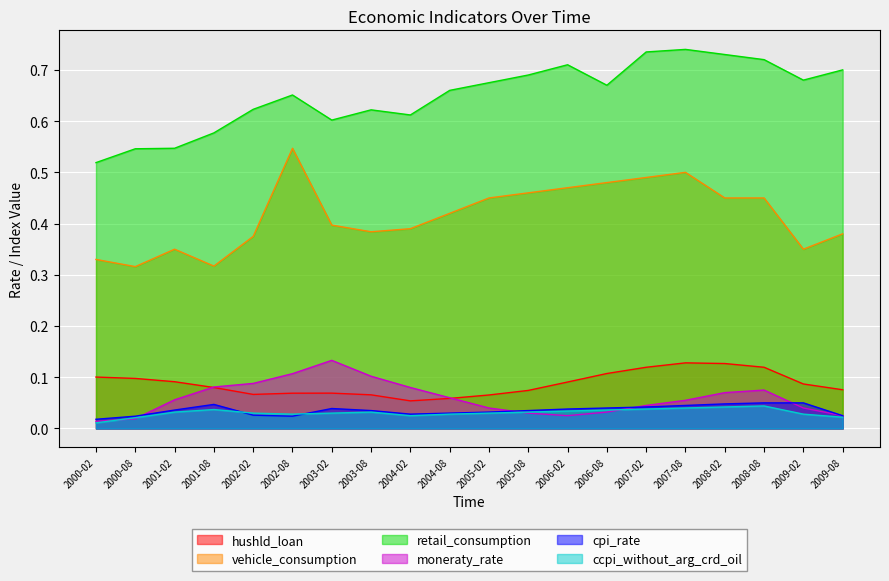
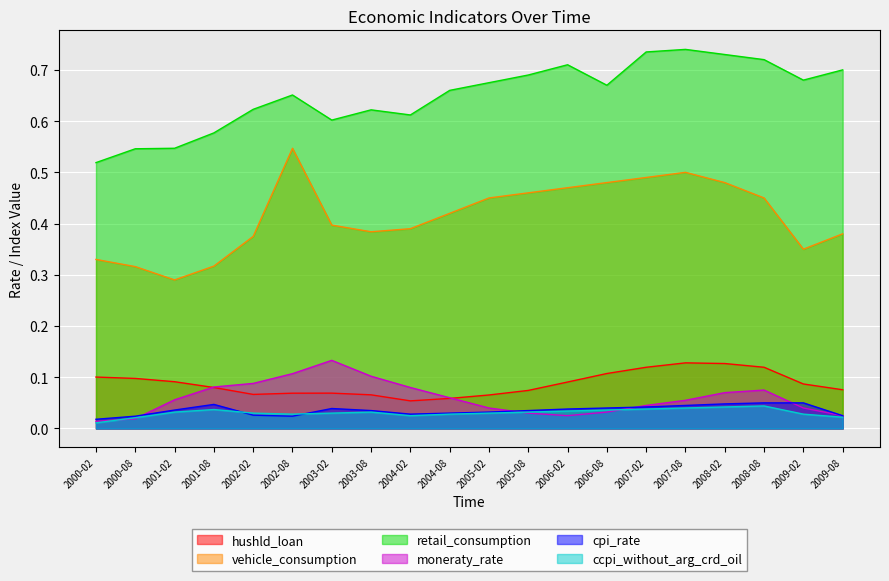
vehicle_consumption, 2001-02: 0.35 -> 0.29
vehicle_consumption, 2008-02: 0.45 -> 0.48
